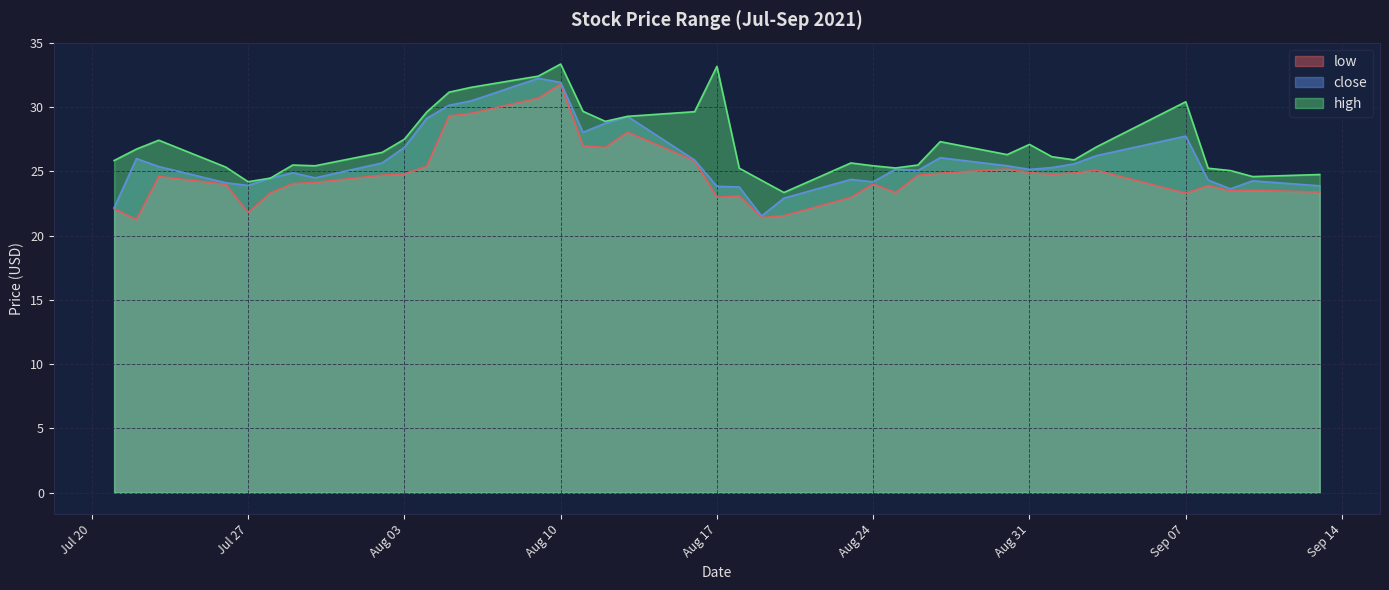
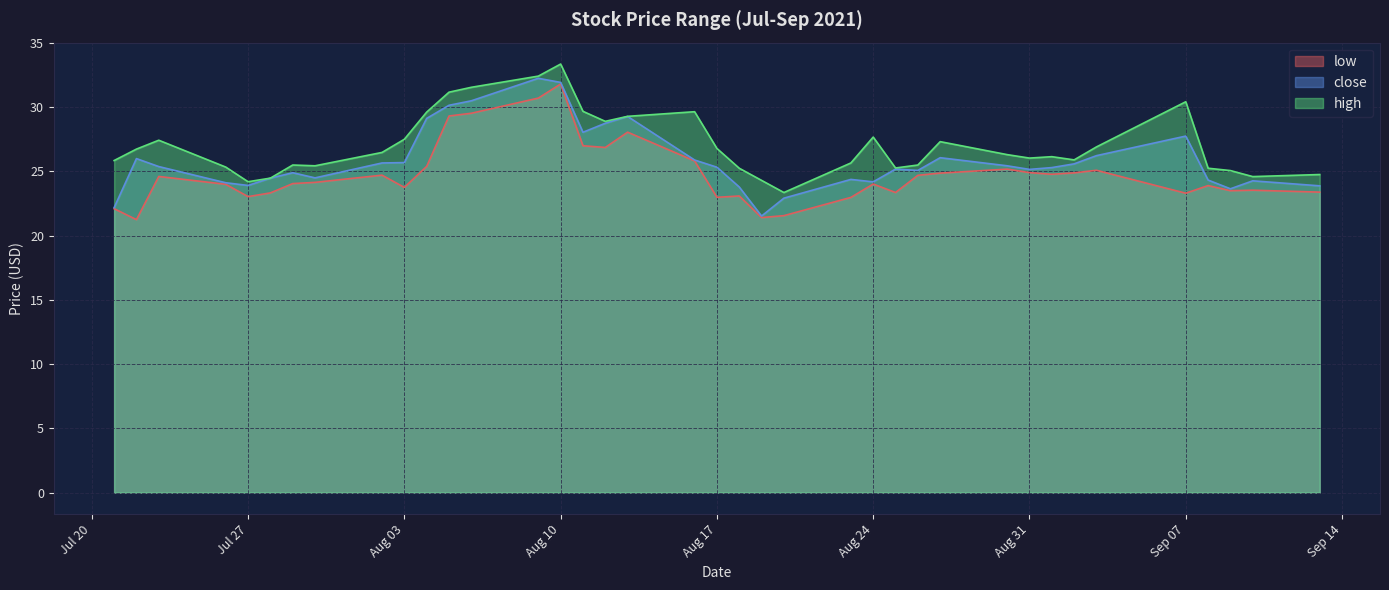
low, Jul 27: 21.8 -> 23.0
low, Aug 03: 24.8 -> 23.8
close, Aug 03: 26.9 -> 25.7
close, Aug 17: 23.8 -> 25.3
high, Aug 17: 33.2 -> 26.8
high, Aug 24: 25.4 -> 27.7
high, Aug 31: 27.1 -> 26.0
